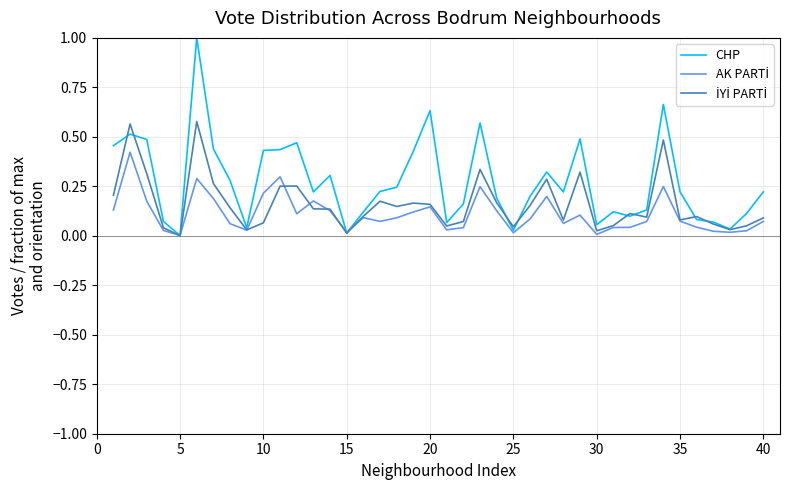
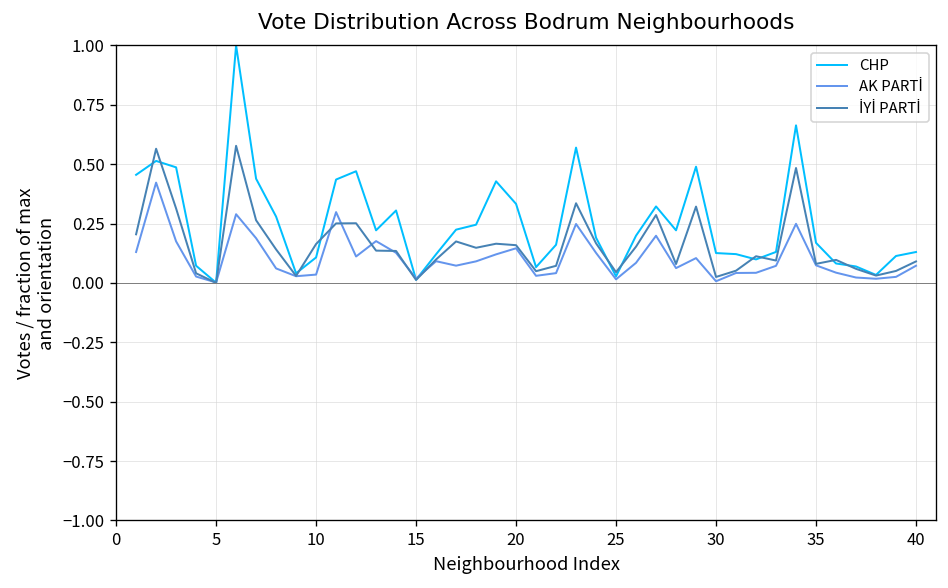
CHP, 10: 0.43 -> 0.11
AK PARTİ, 10: 0.22 -> 0.04
İYİ PARTİ, 10: 0.07 -> 0.16
CHP, 20: 0.63 -> 0.33
CHP, 30: 0.06 -> 0.13
CHP, 35: 0.22 -> 0.17
CHP, 40: 0.22 -> 0.13
